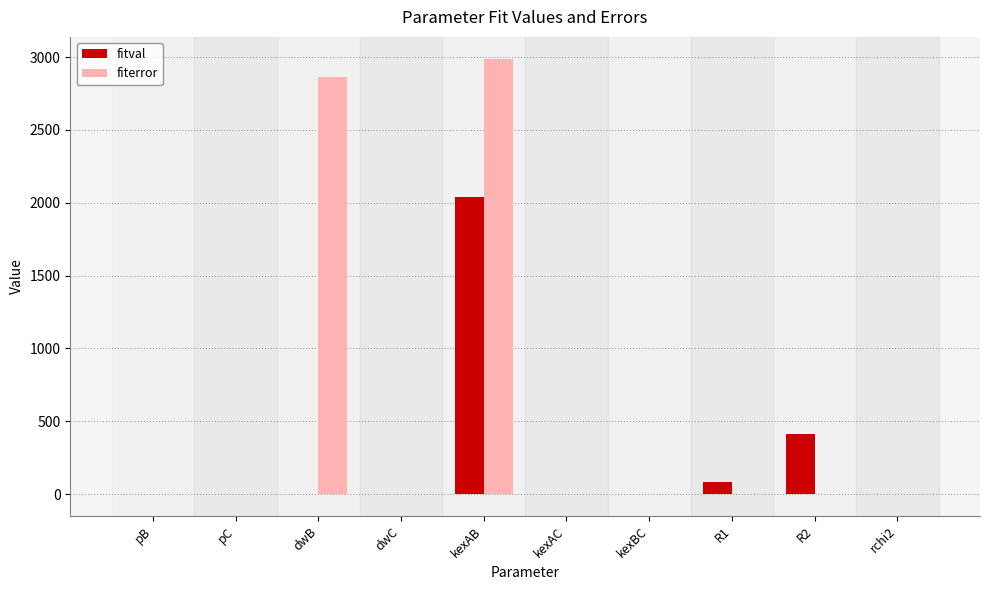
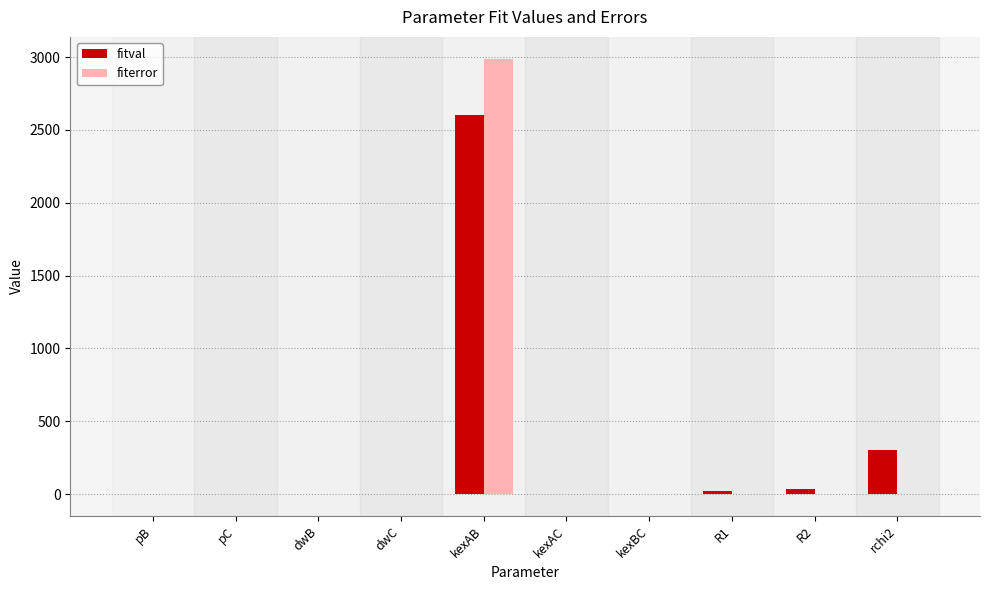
fiterror, dwB: 2870 -> 0
fitval, kexAB: 2040 -> 2600
fitval, R1: 80 -> 20
fitval, R2: 410 -> 40
fitval, rchi2: 0 -> 310
